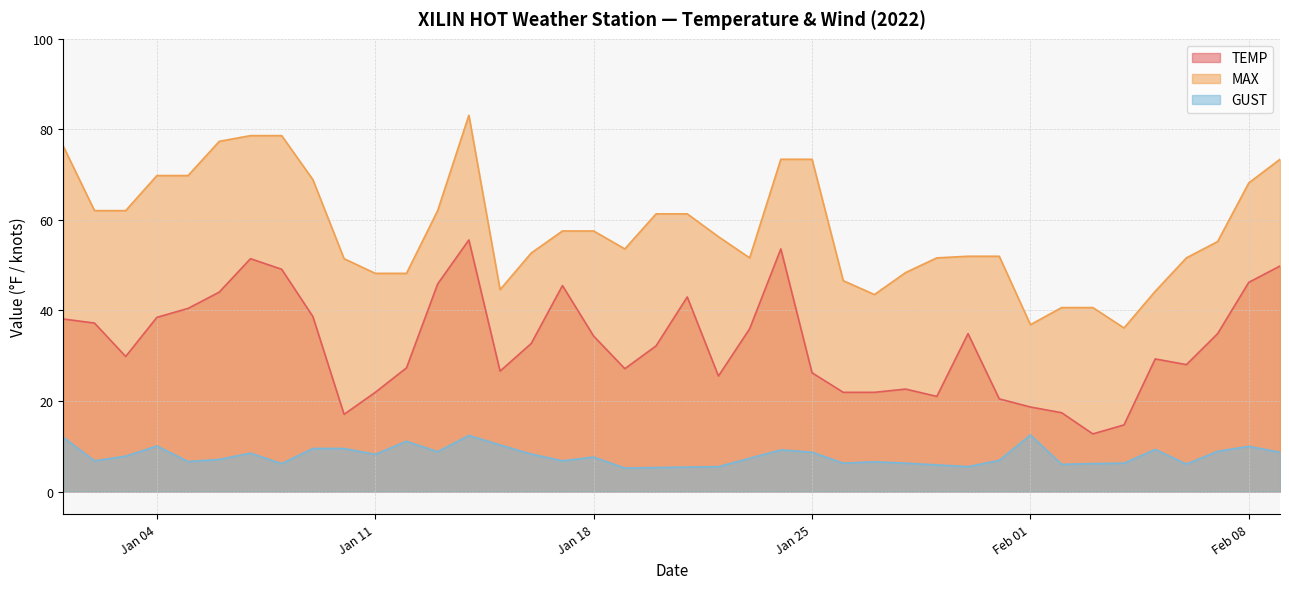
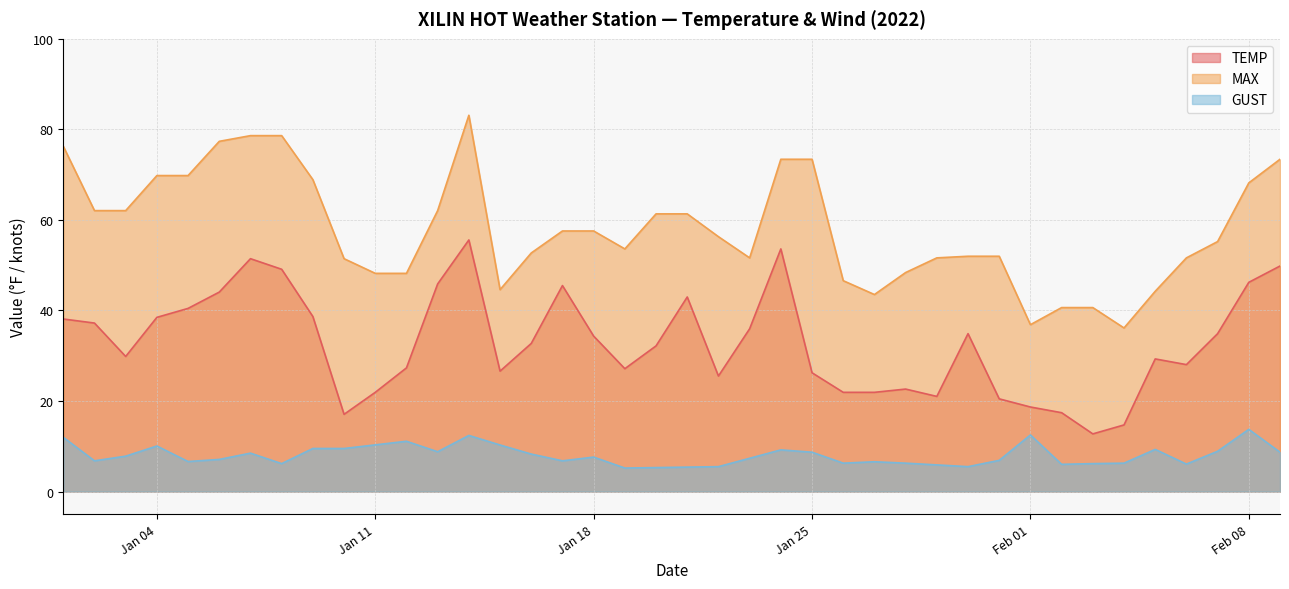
GUST, Jan 11: 8 -> 10
GUST, Feb 08: 10 -> 14
